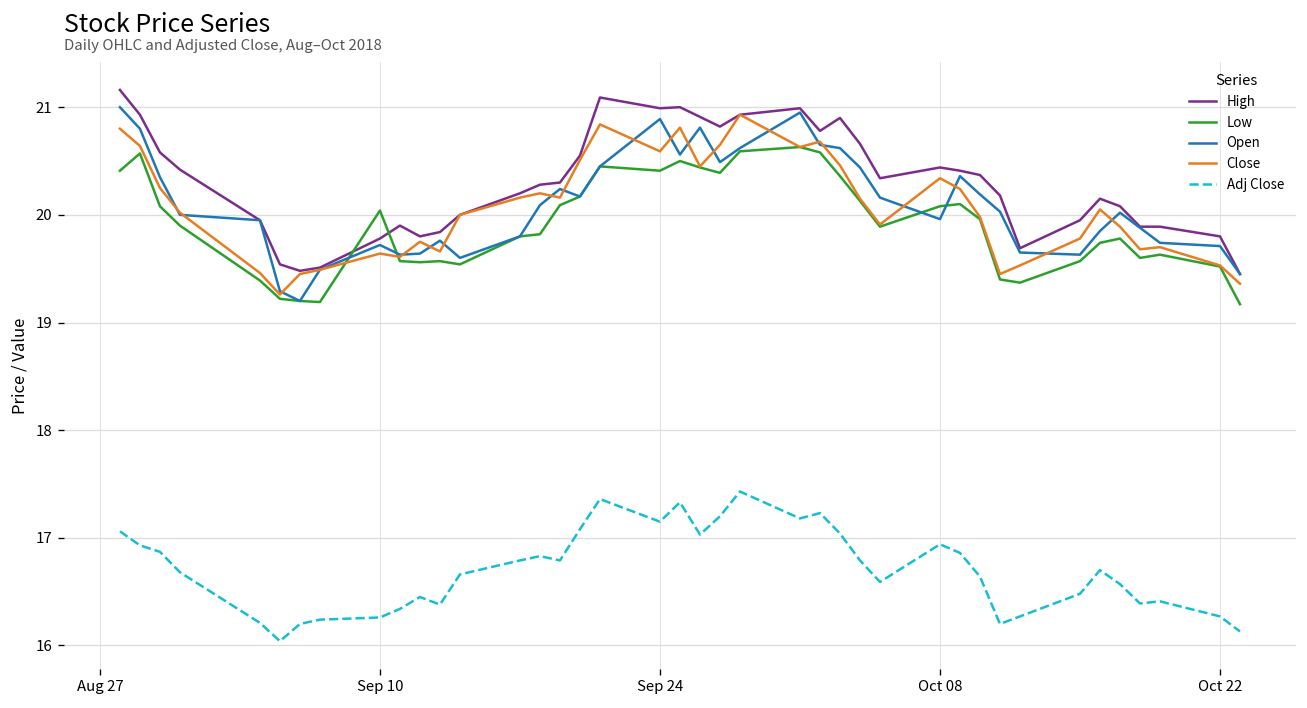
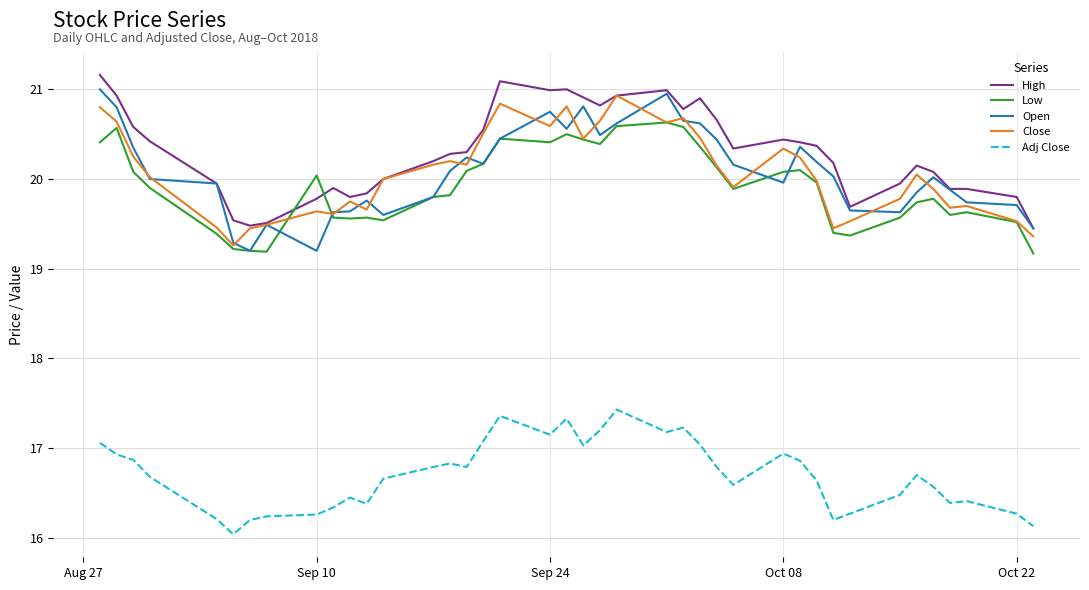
Open, Sep 10: 19.7 -> 19.2
Open, Sep 24: 20.9 -> 20.8
